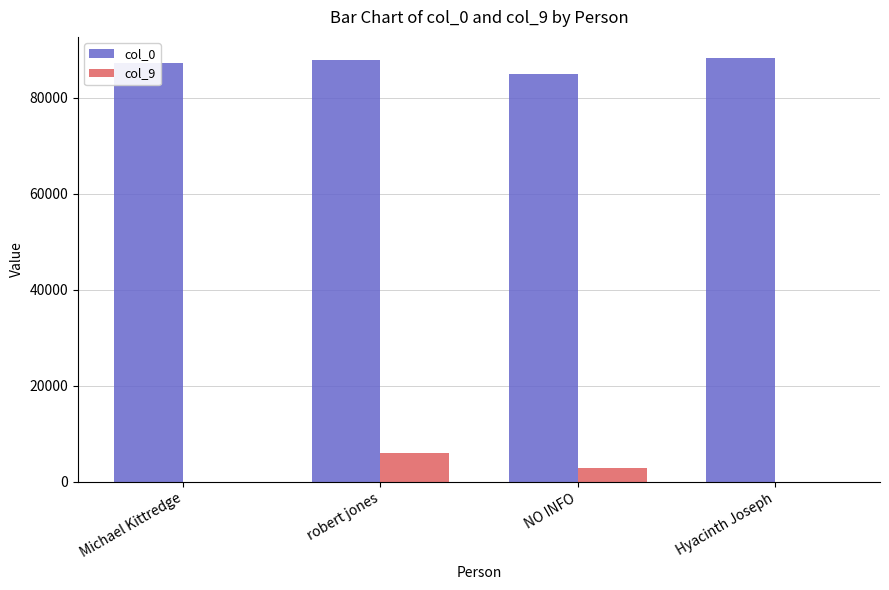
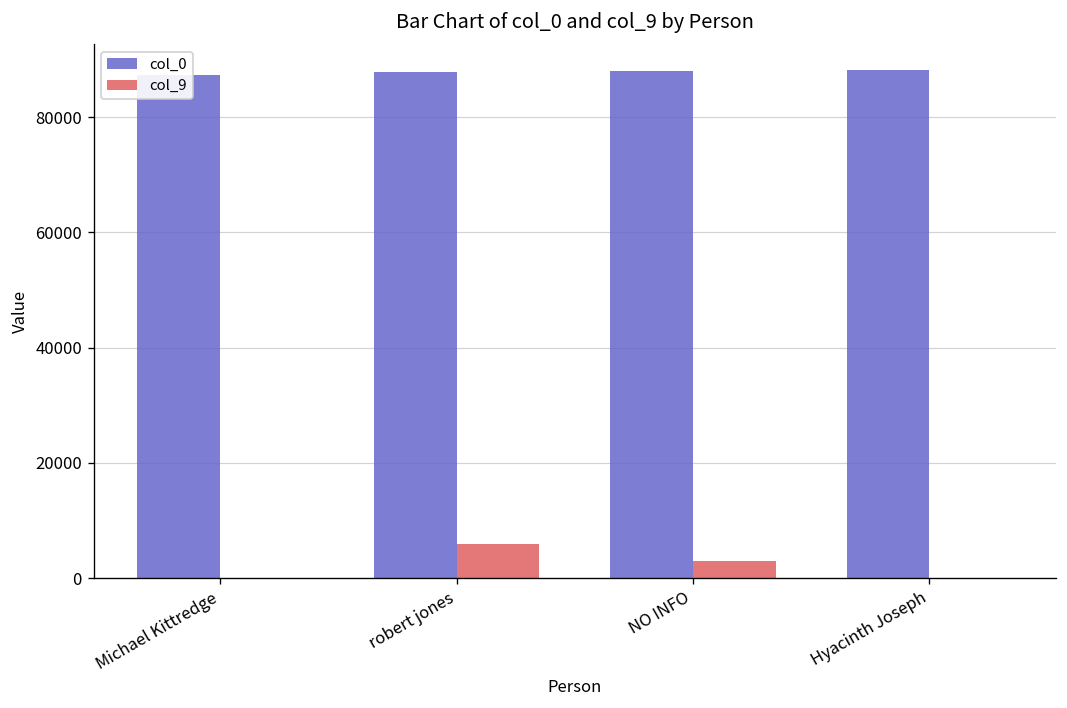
col_0, NO INFO: 85000 -> 88000
